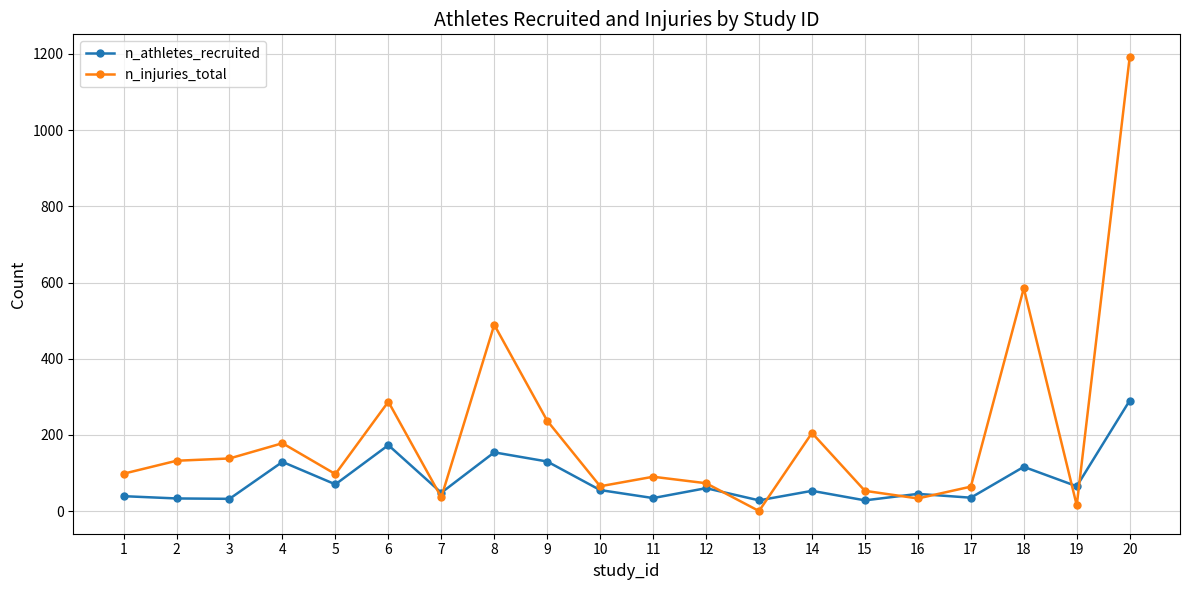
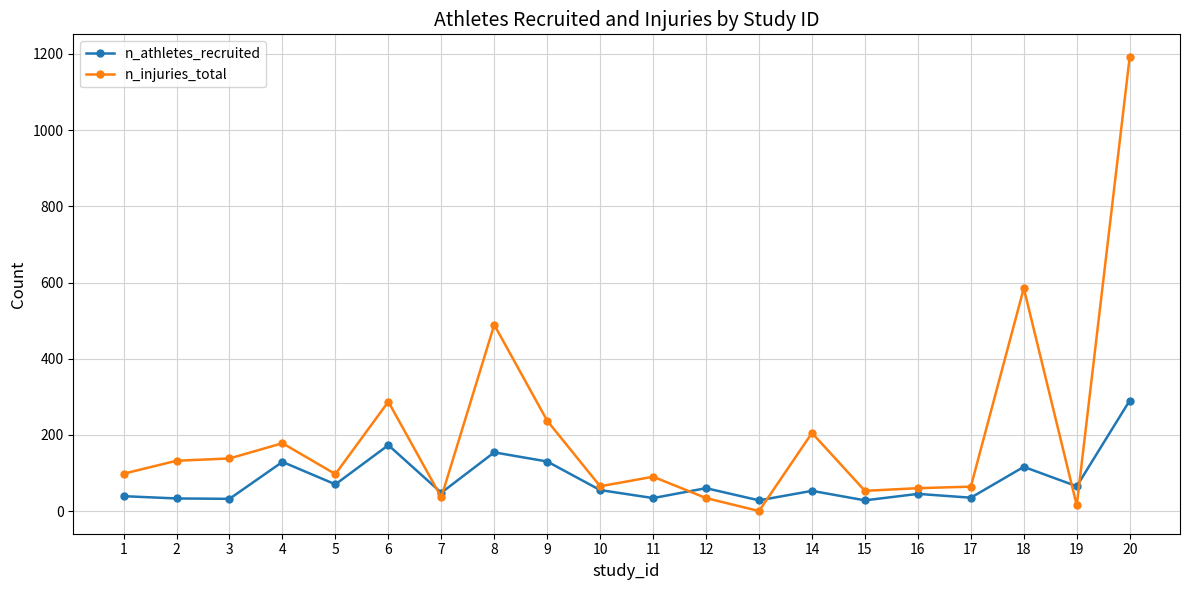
n_injuries_total, 12: 70 -> 30
n_injuries_total, 16: 30 -> 60
